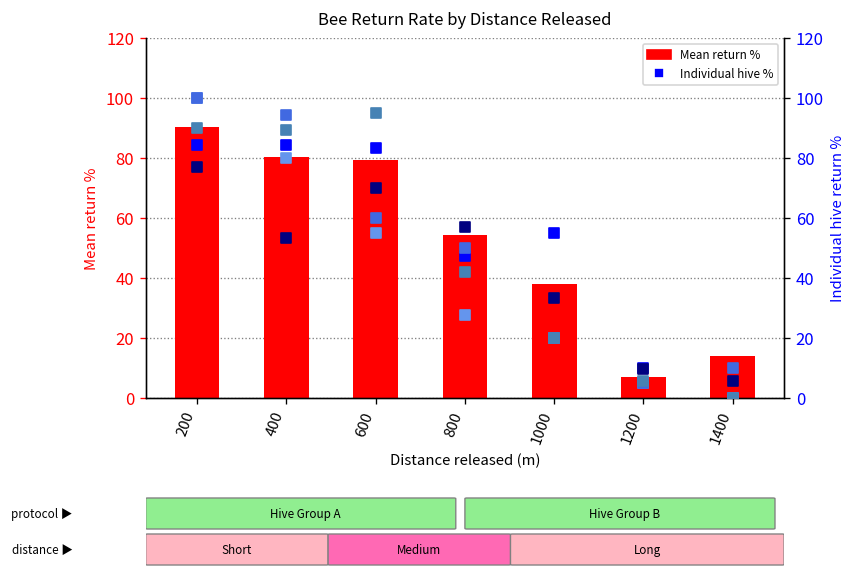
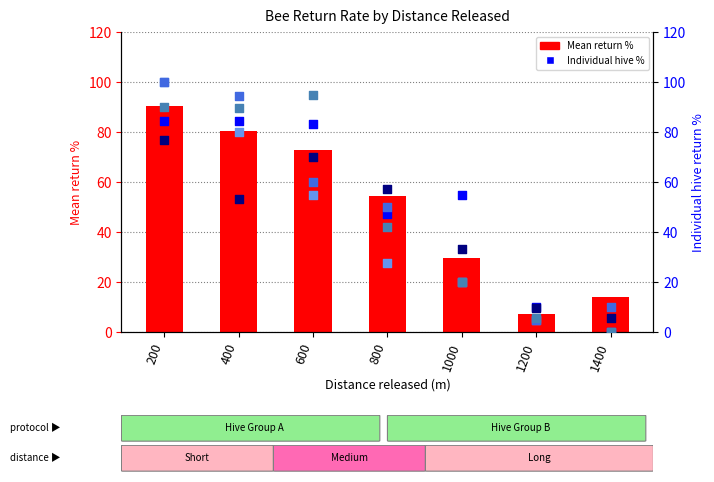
Mean return %, 600: 79 -> 73
Mean return %, 1000: 38 -> 30
